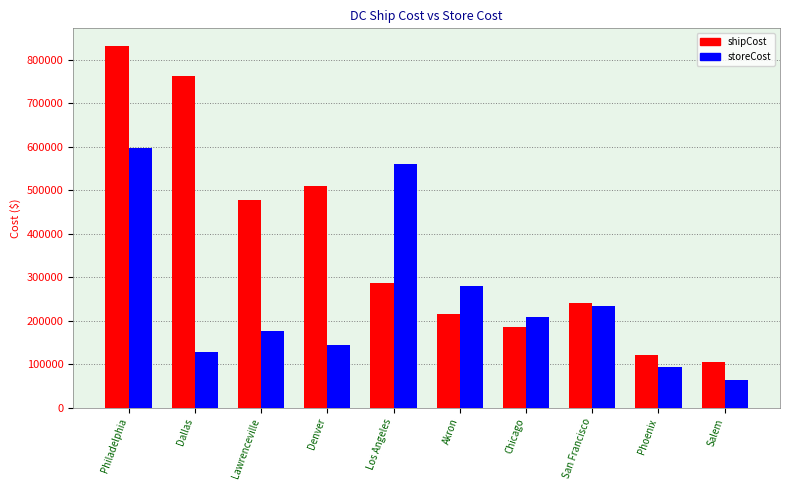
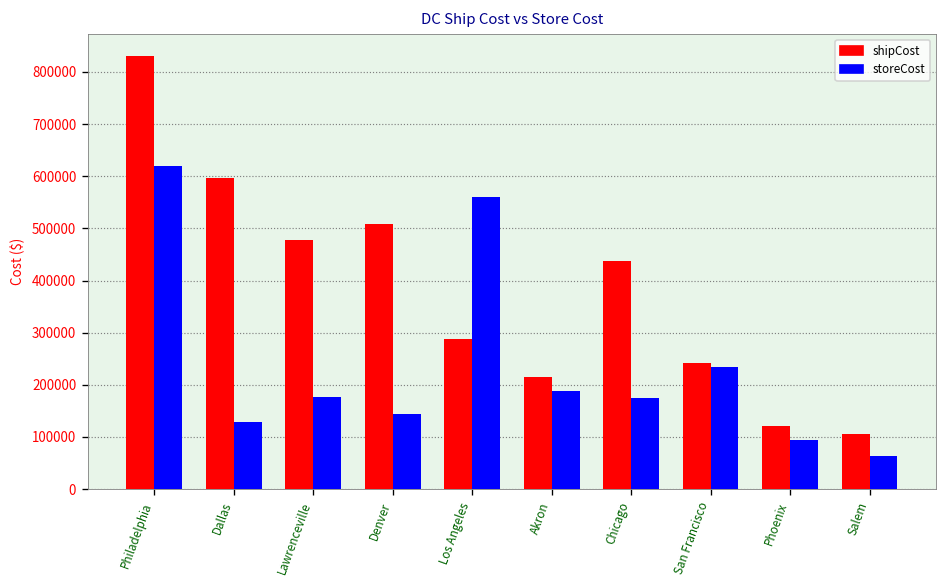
storeCost, Philadelphia: 600000 -> 620000
shipCost, Dallas: 760000 -> 600000
storeCost, Akron: 280000 -> 190000
shipCost, Chicago: 190000 -> 440000
storeCost, Chicago: 210000 -> 170000
